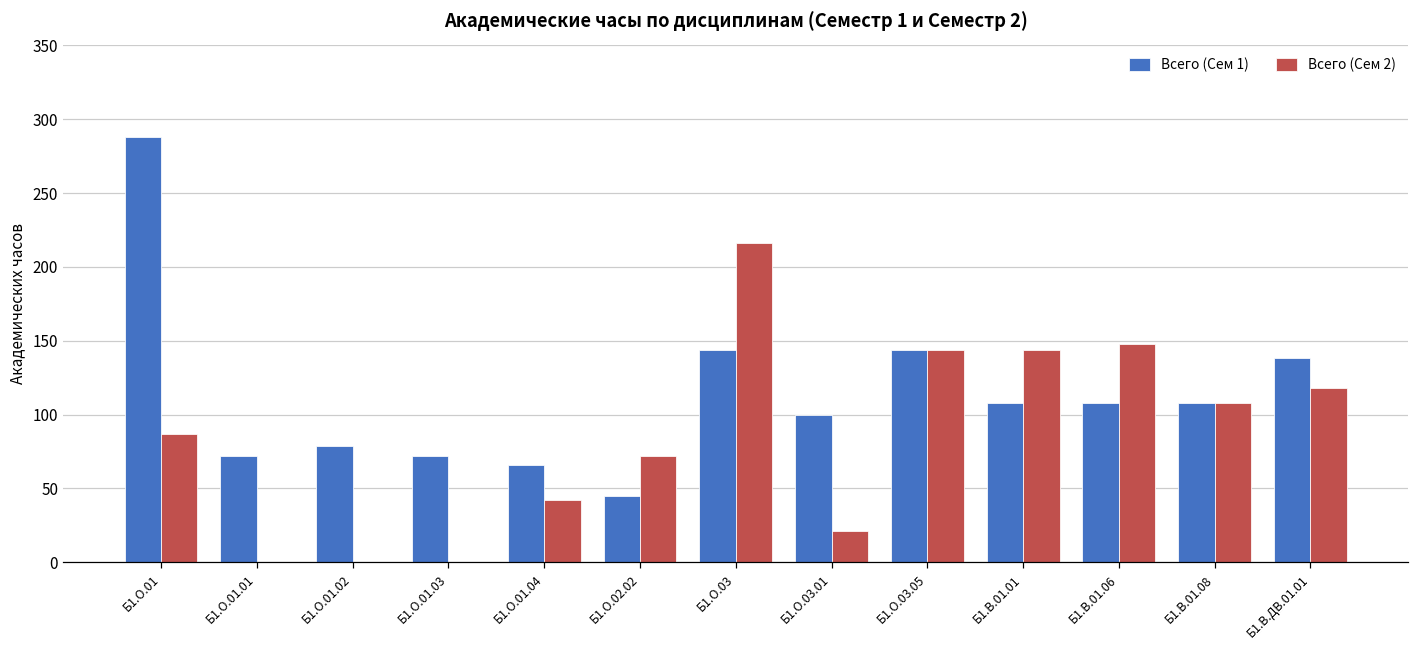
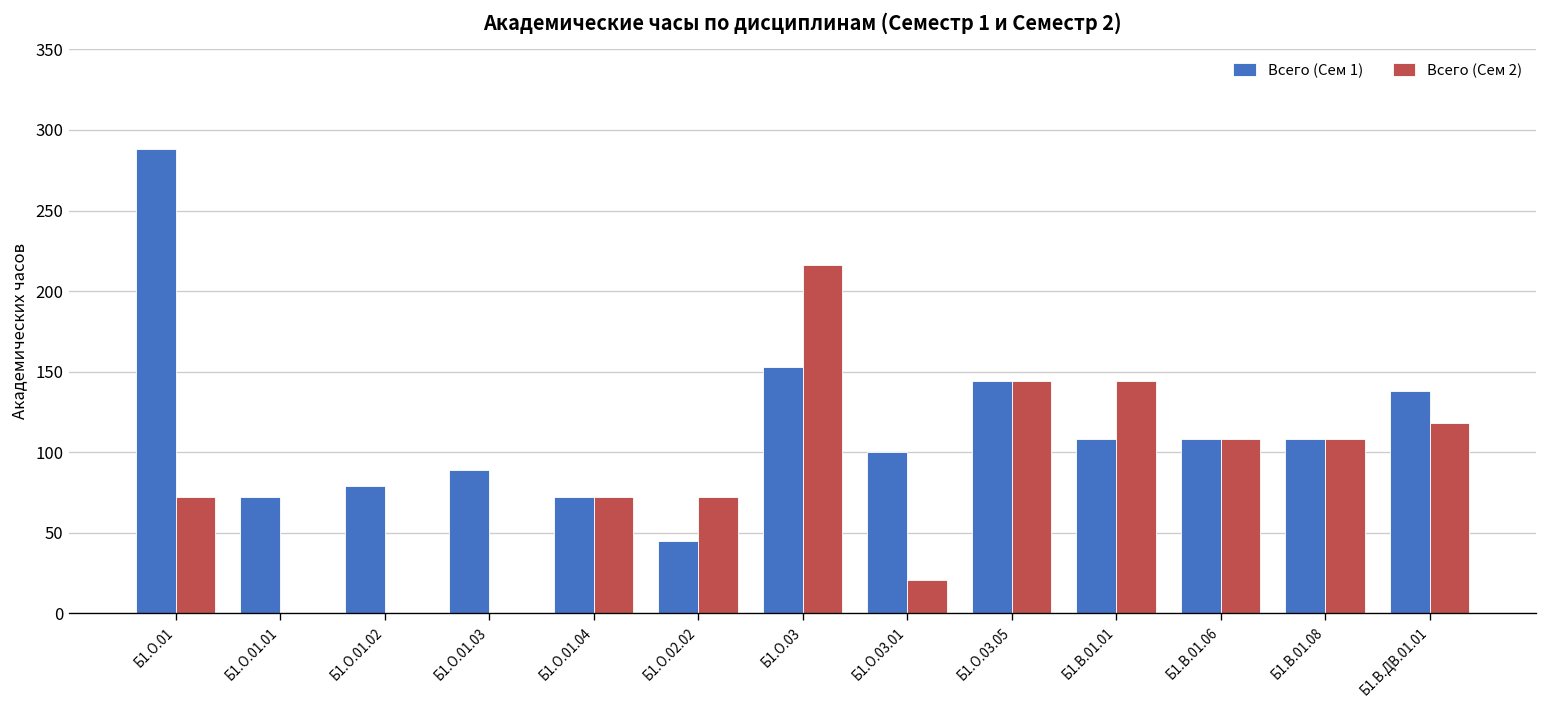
Всего (Сем 2), Б1.О.01: 87 -> 72
Всего (Сем 1), Б1.О.01.03: 72 -> 89
Всего (Сем 1), Б1.О.01.04: 66 -> 72
Всего (Сем 2), Б1.О.01.04: 42 -> 72
Всего (Сем 1), Б1.О.03: 144 -> 153
Всего (Сем 2), Б1.В.01.06: 148 -> 108
